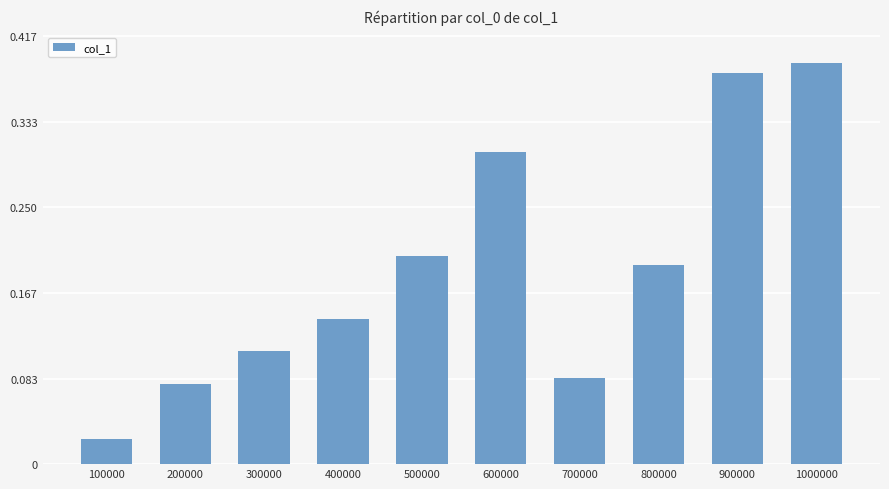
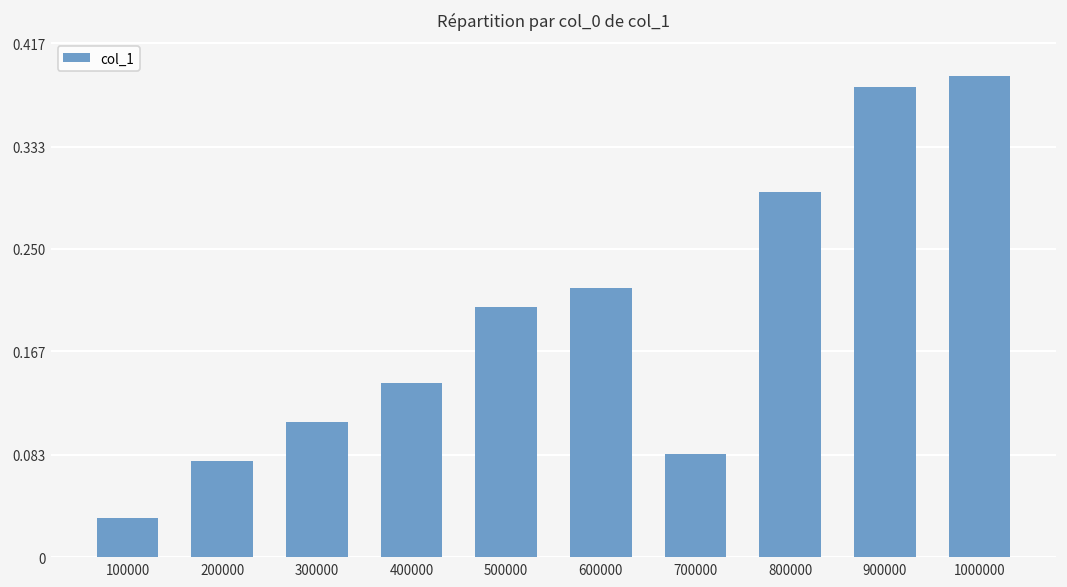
100000: 0.024 -> 0.032
600000: 0.304 -> 0.218
800000: 0.194 -> 0.296
